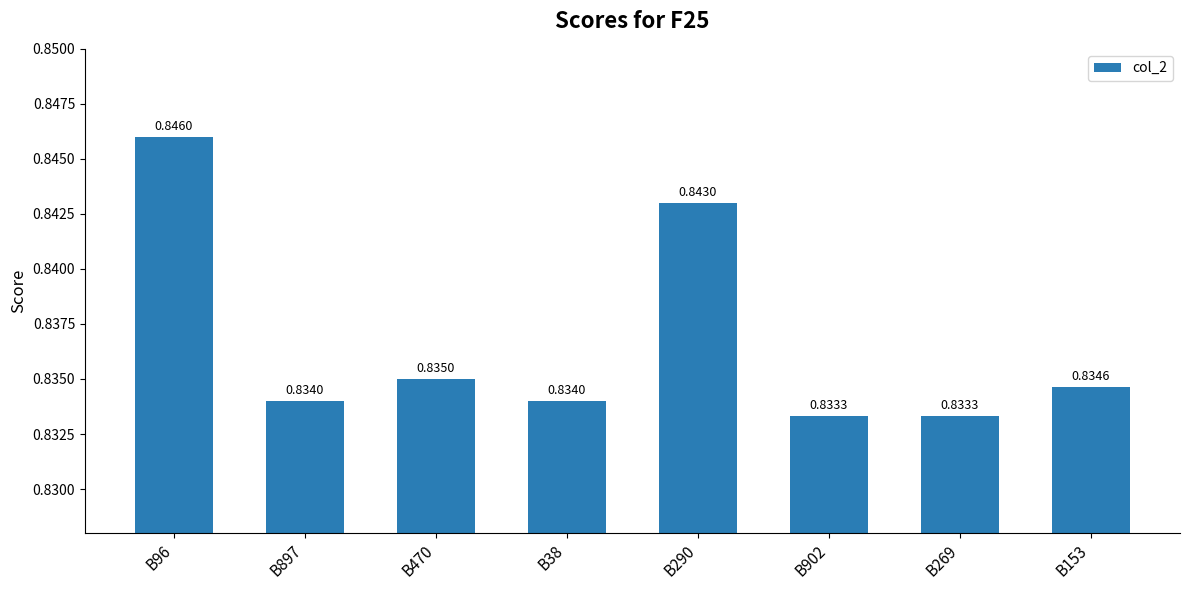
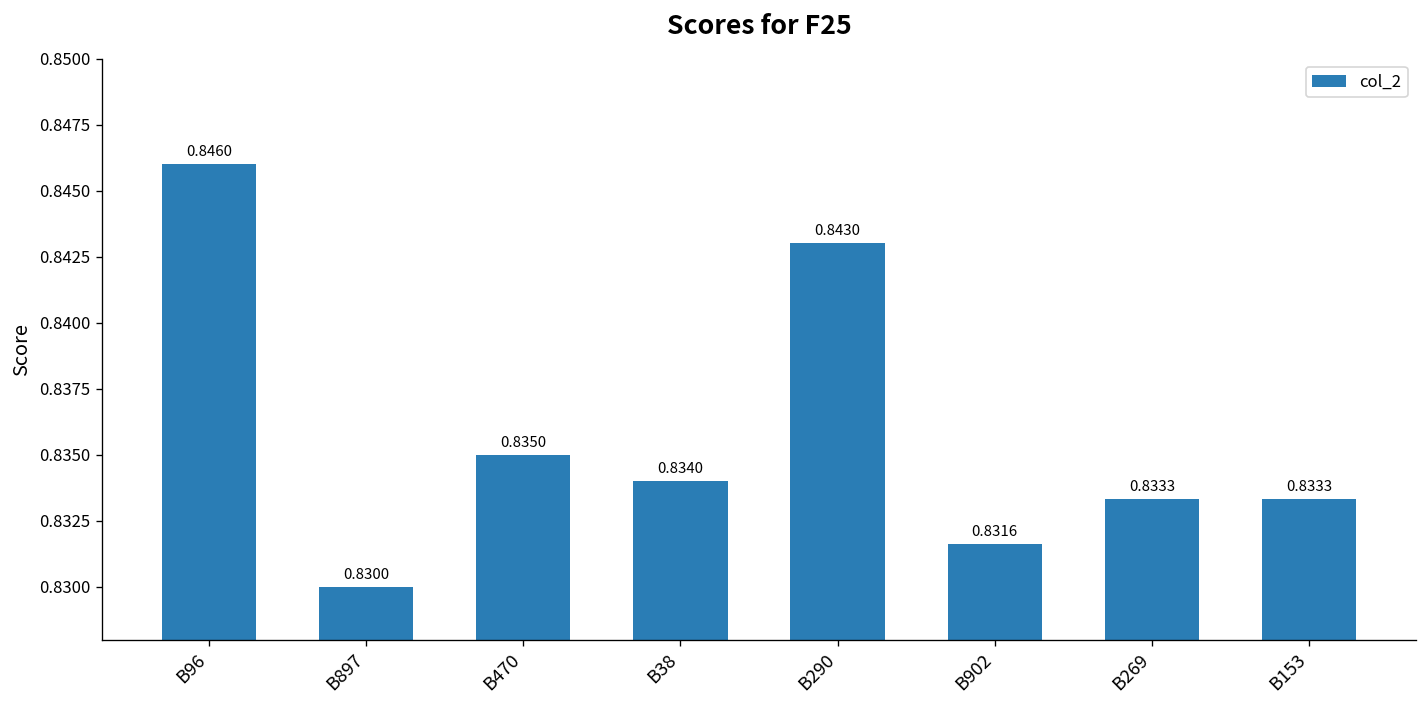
B897: 0.8340 -> 0.8300
B902: 0.8333 -> 0.8316
B153: 0.8346 -> 0.8333
